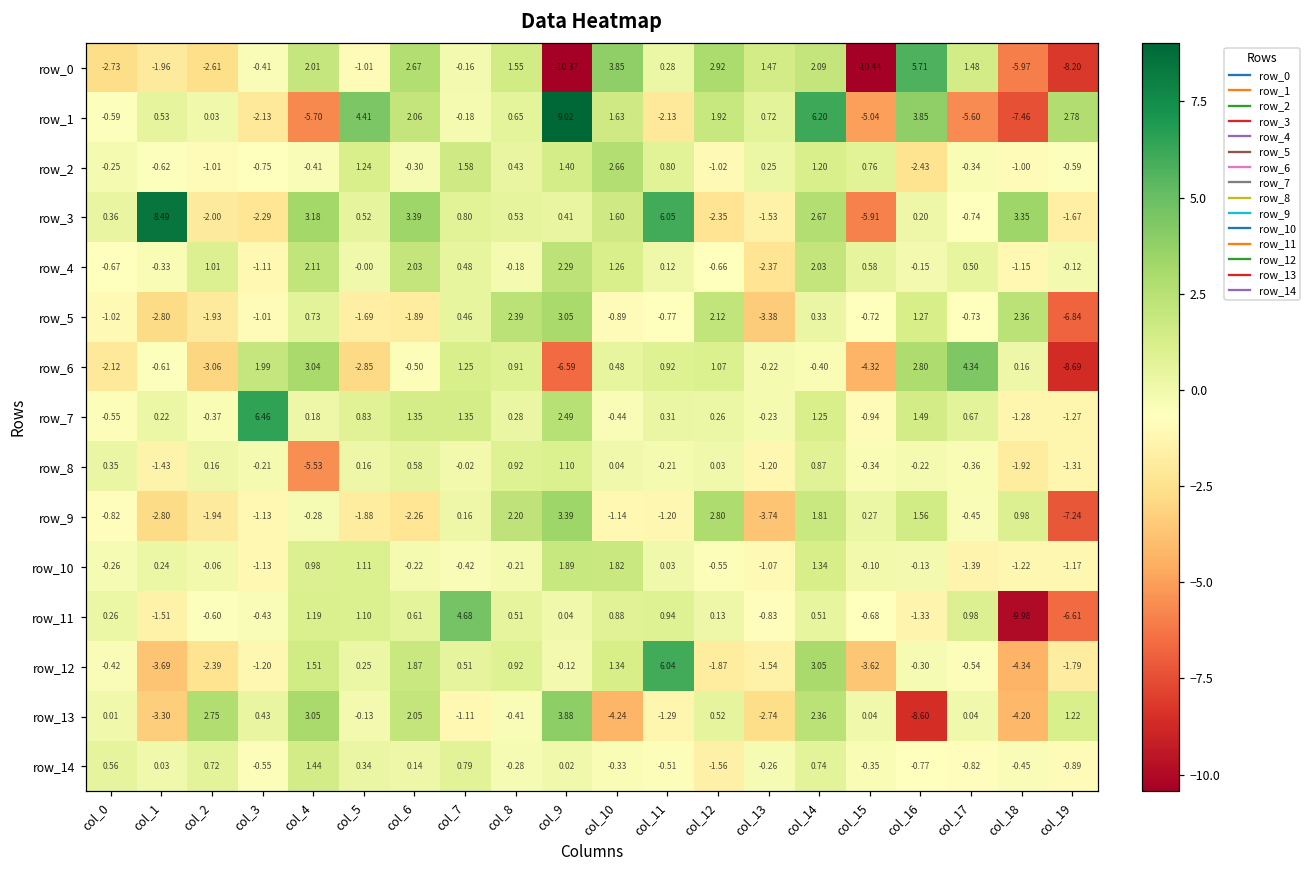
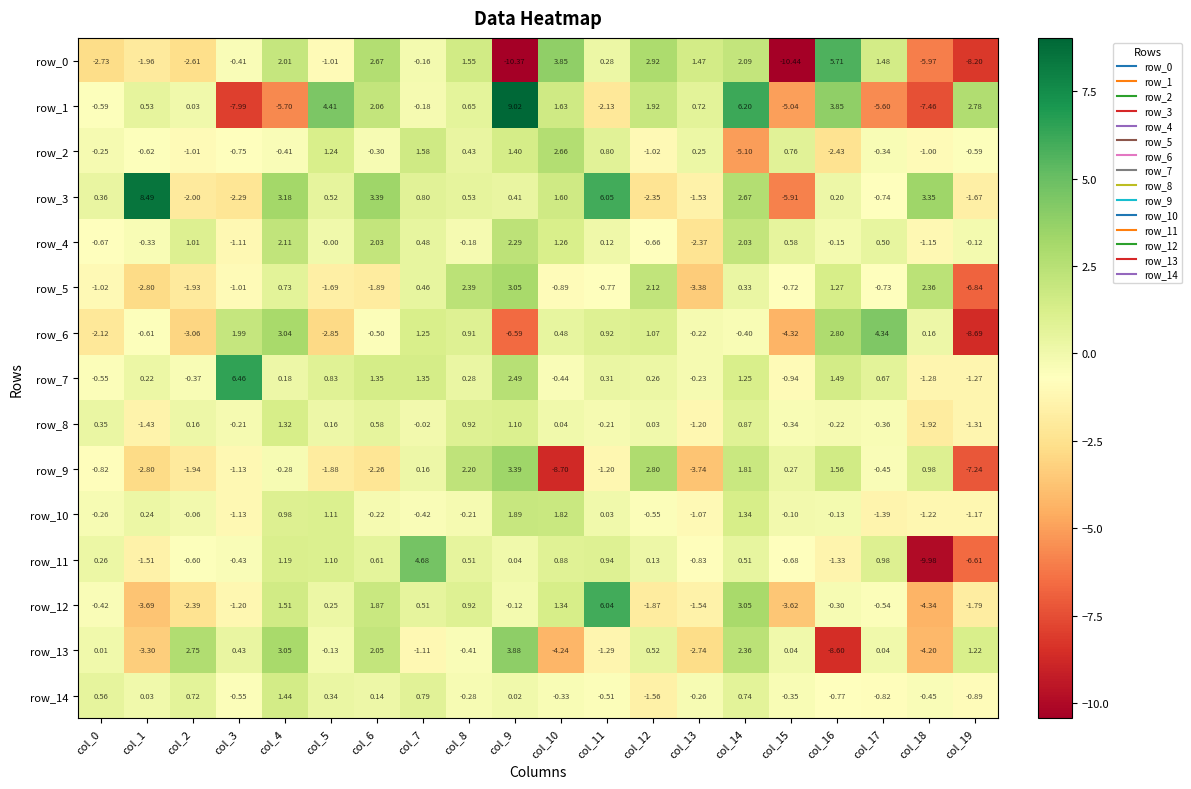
row_1, col_3: -2.13 -> -7.99
row_2, col_14: 1.20 -> -5.10
row_8, col_4: -5.53 -> 1.32
row_9, col_10: -1.14 -> -8.70
